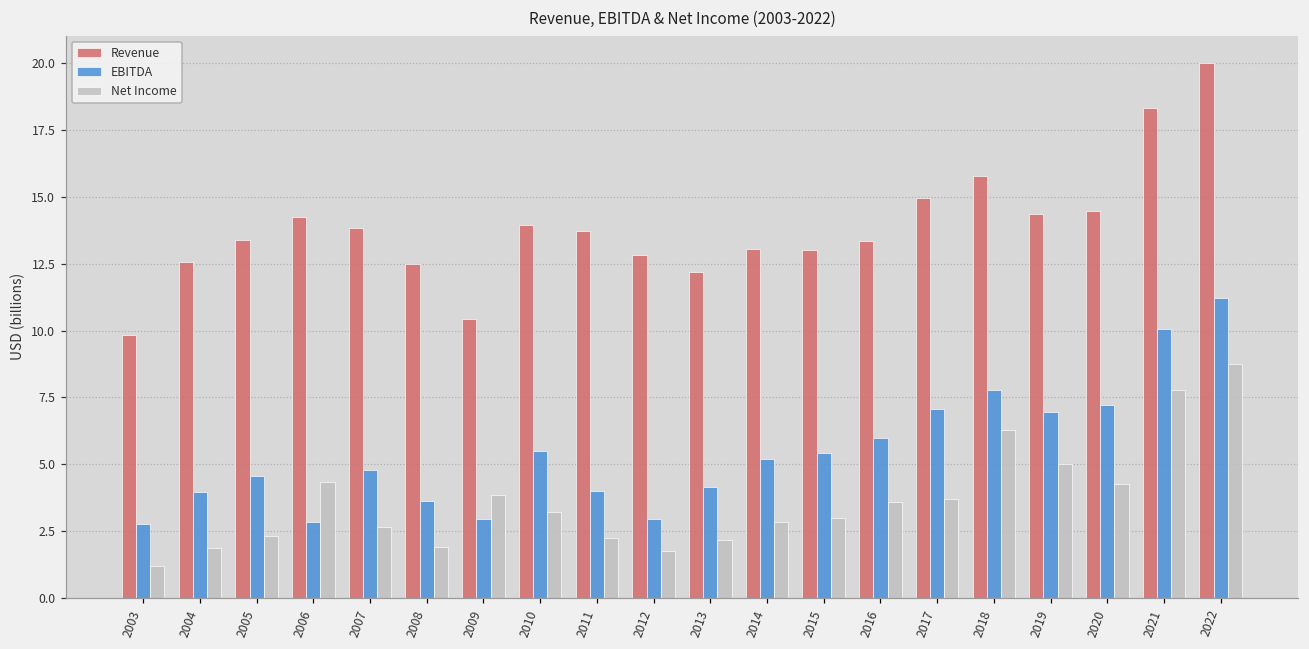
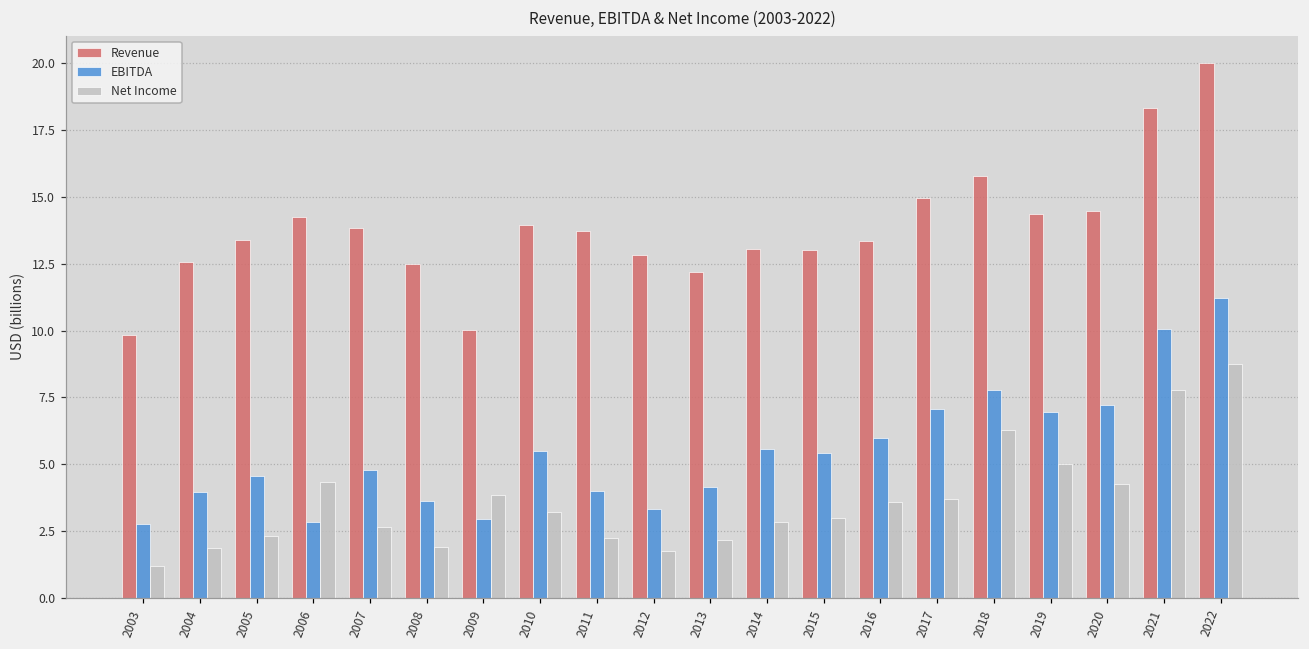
Revenue, 2009: 10.4 -> 10.0
EBITDA, 2012: 3.0 -> 3.3
EBITDA, 2014: 5.2 -> 5.6
